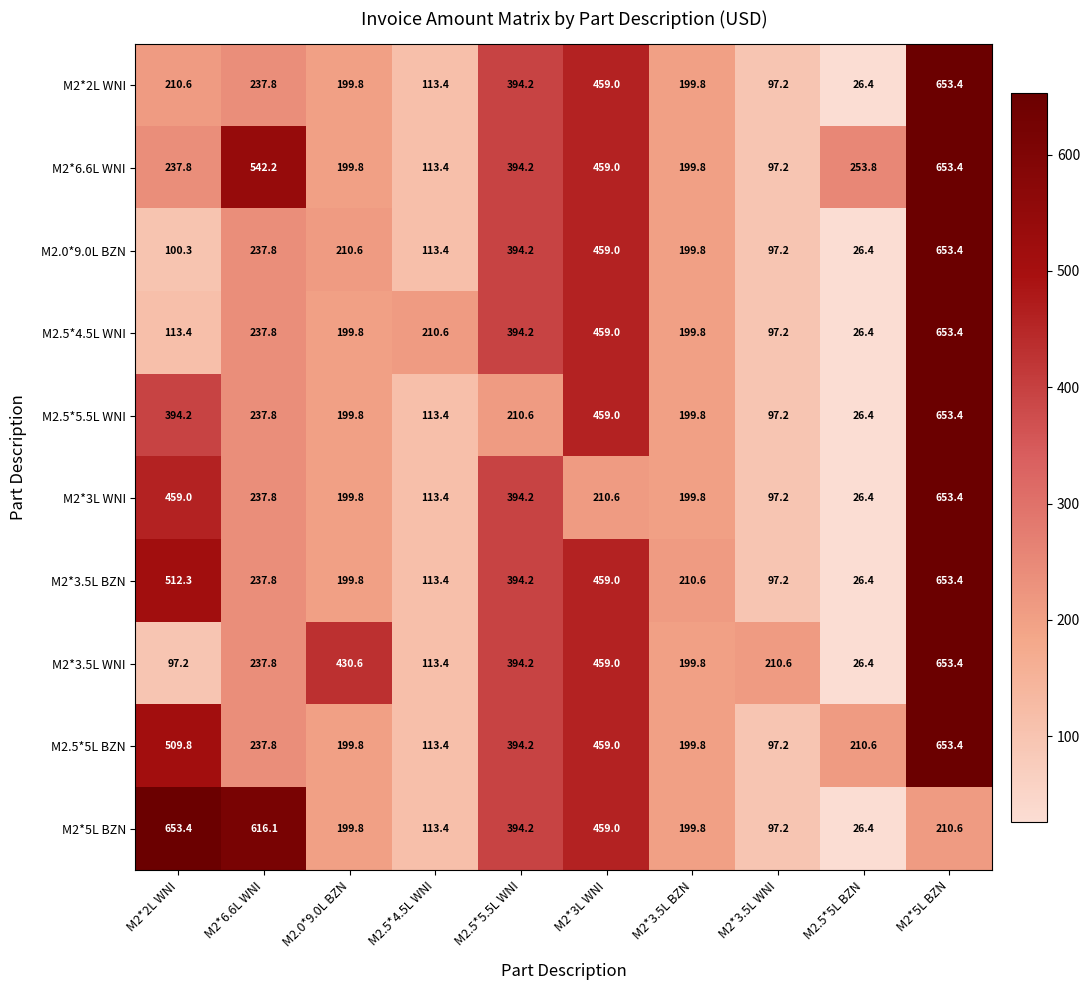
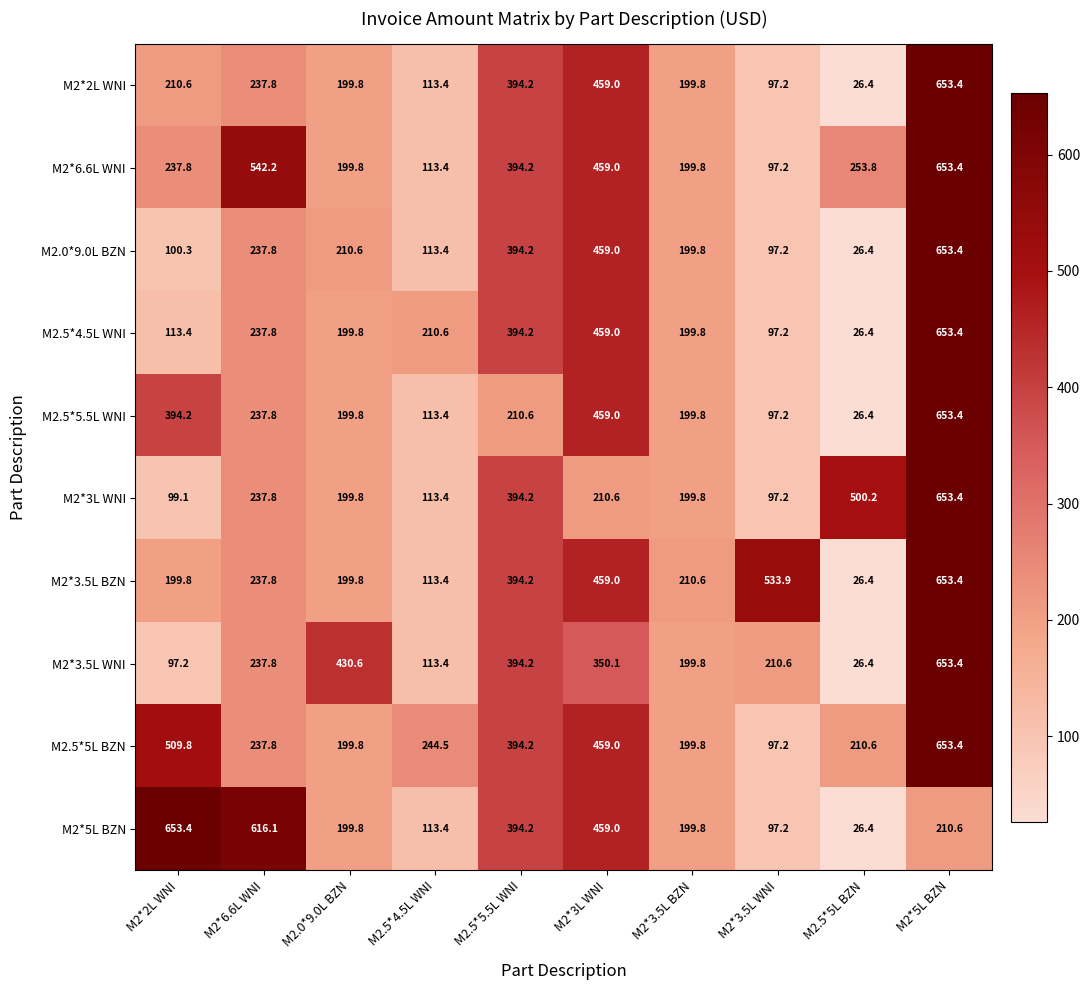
M2*3L WNI, M2*2L WNI: 459.0 -> 99.1
M2*3L WNI, M2.5*5L BZN: 26.4 -> 500.2
M2*3.5L BZN, M2*2L WNI: 512.3 -> 199.8
M2*3.5L BZN, M2*3.5L WNI: 97.2 -> 533.9
M2*3.5L WNI, M2*3L WNI: 459.0 -> 350.1
M2.5*5L BZN, M2.5*4.5L WNI: 113.4 -> 244.5
